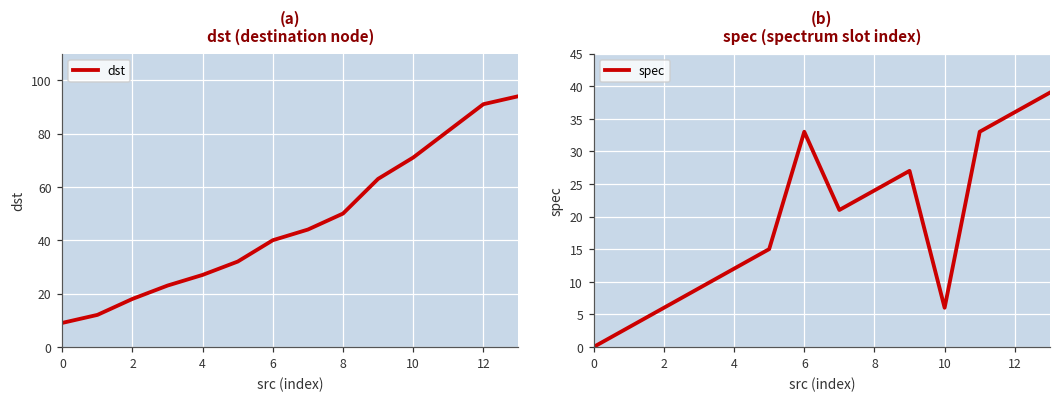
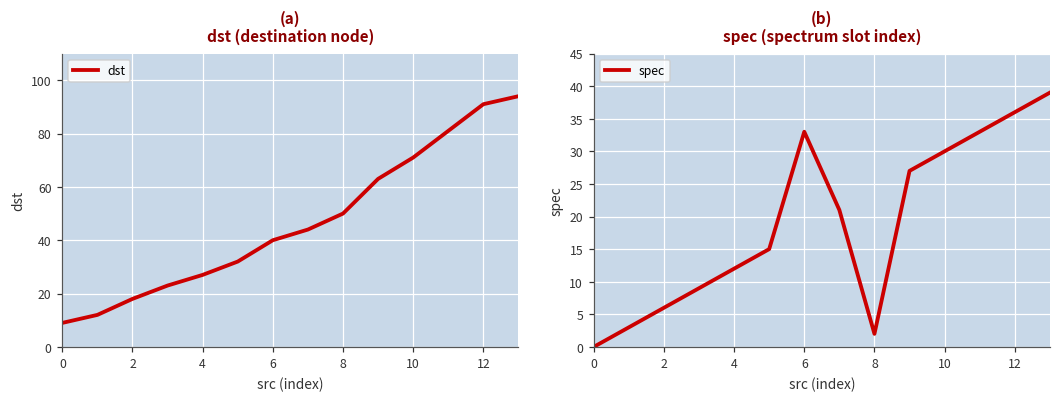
(b) spec (spectrum slot index), 8: 24 -> 2
(b) spec (spectrum slot index), 10: 6 -> 30
